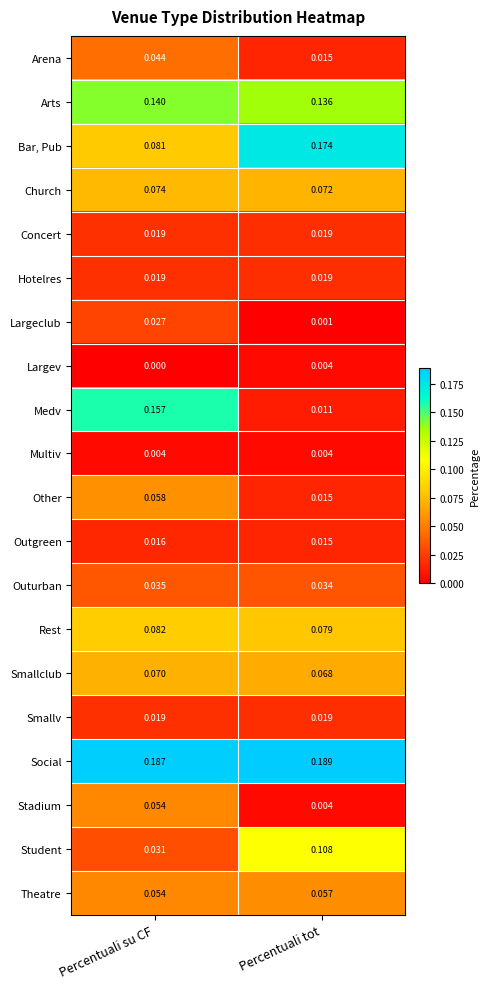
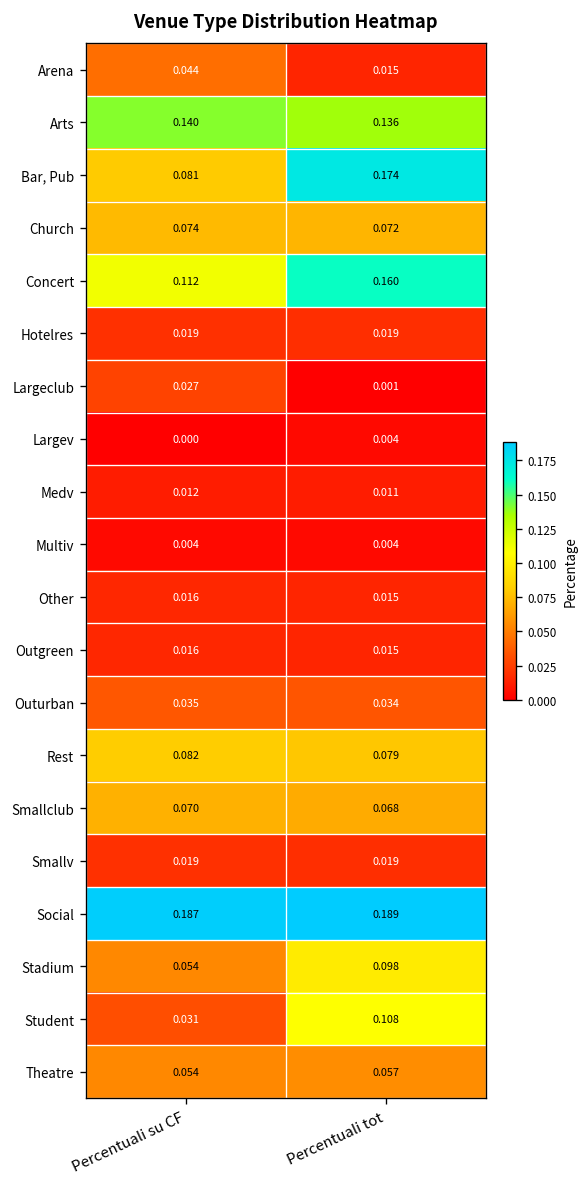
Concert, Percentuali su CF: 0.019 -> 0.112
Concert, Percentuali tot: 0.019 -> 0.160
Medv, Percentuali su CF: 0.157 -> 0.012
Other, Percentuali su CF: 0.058 -> 0.016
Stadium, Percentuali tot: 0.004 -> 0.098
